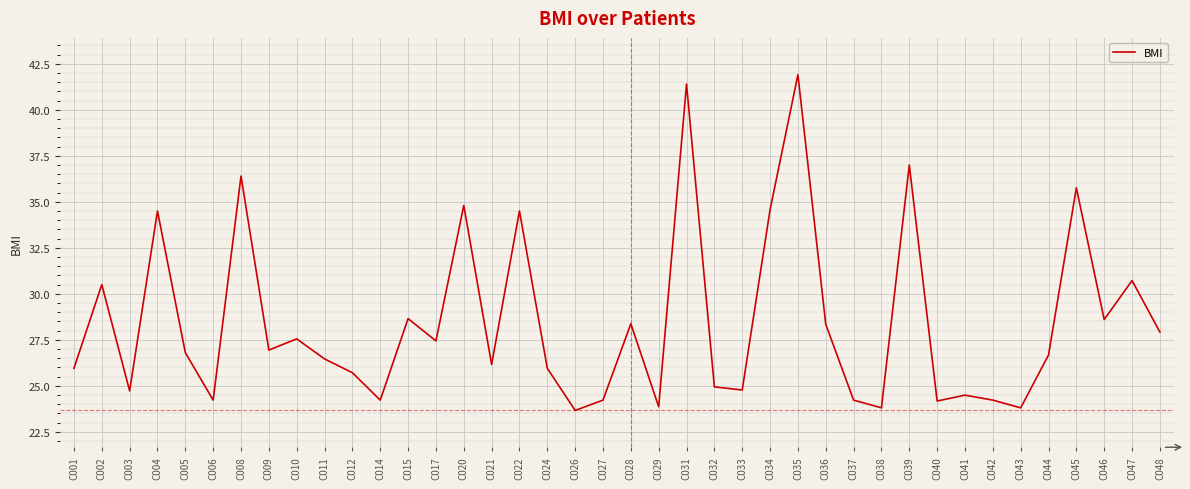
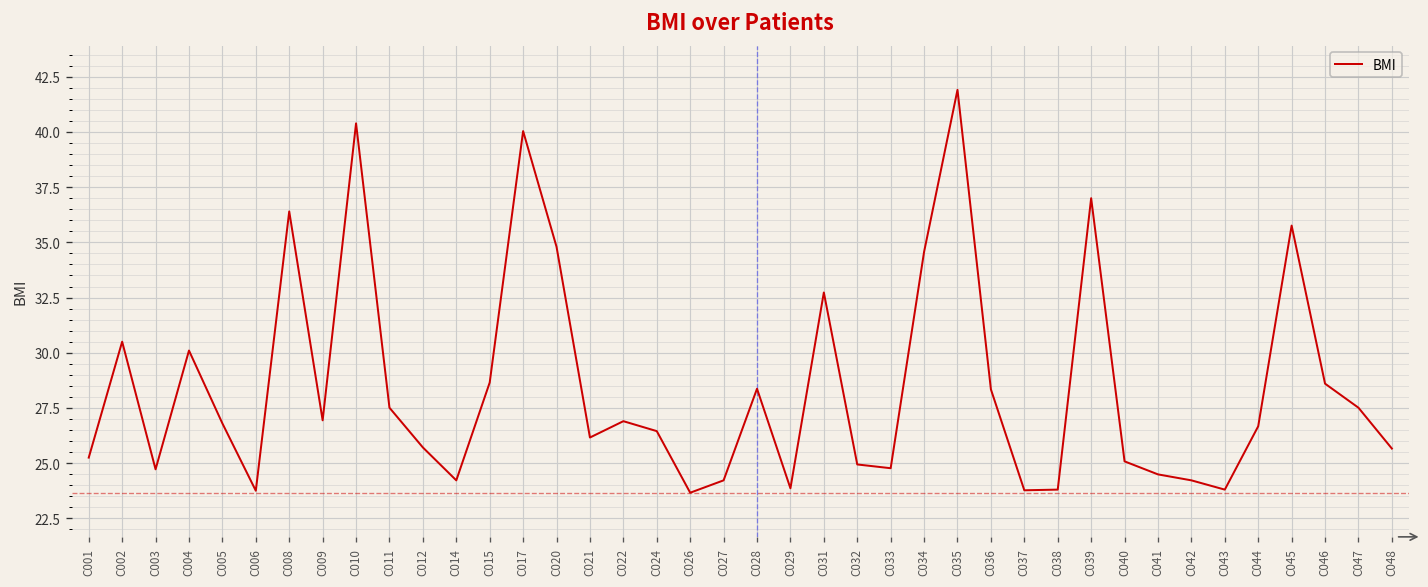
C001: 26.0 -> 25.3
C004: 34.5 -> 30.1
C006: 24.2 -> 23.8
C010: 27.6 -> 40.4
C011: 26.5 -> 27.5
C017: 27.4 -> 40.0
C022: 34.5 -> 26.9
C024: 26.0 -> 26.5
C031: 41.4 -> 32.7
C037: 24.2 -> 23.8
C040: 24.2 -> 25.1
C047: 30.7 -> 27.5
C048: 27.9 -> 25.7
